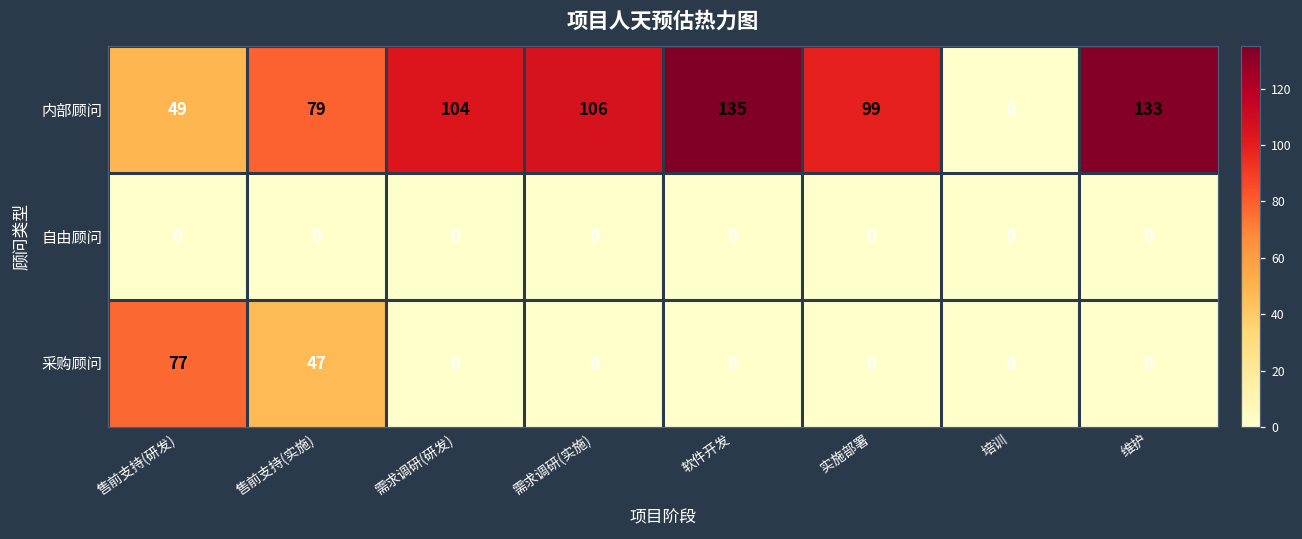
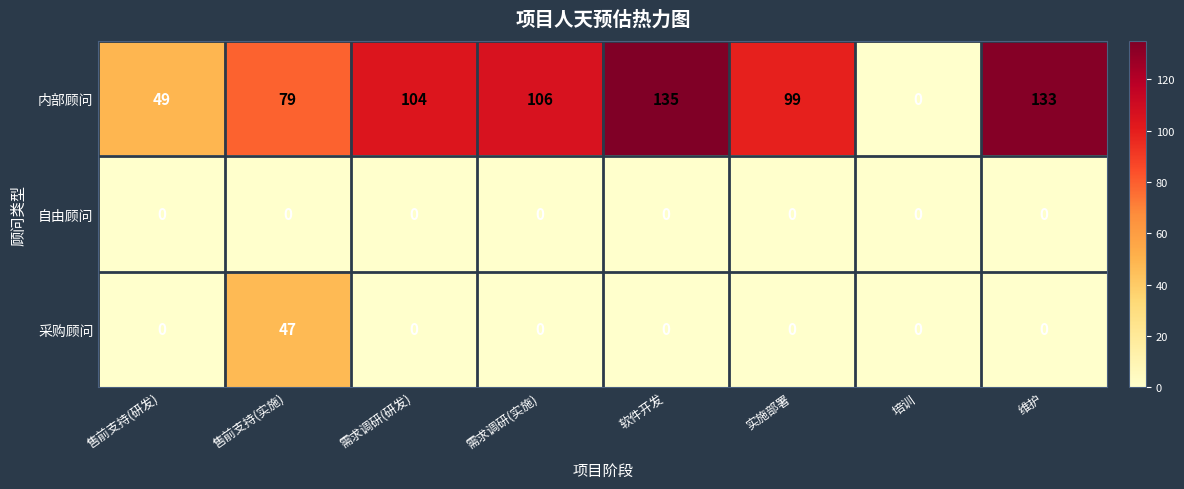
采购顾问, 售前支持(研发): 77 -> 0
